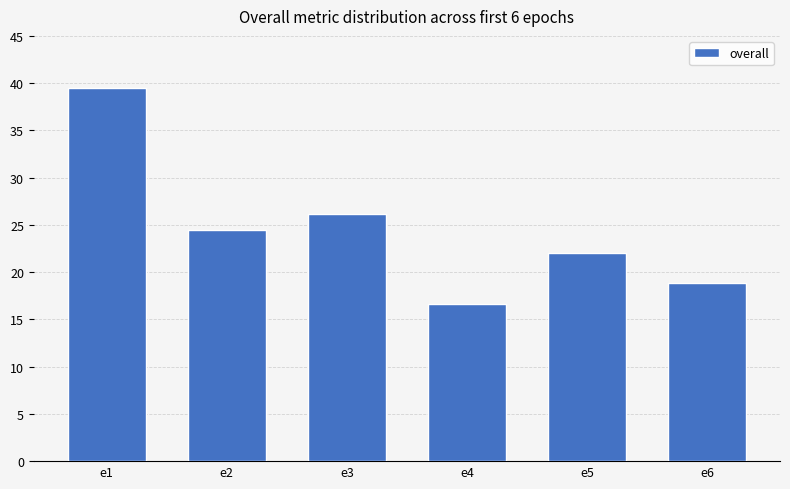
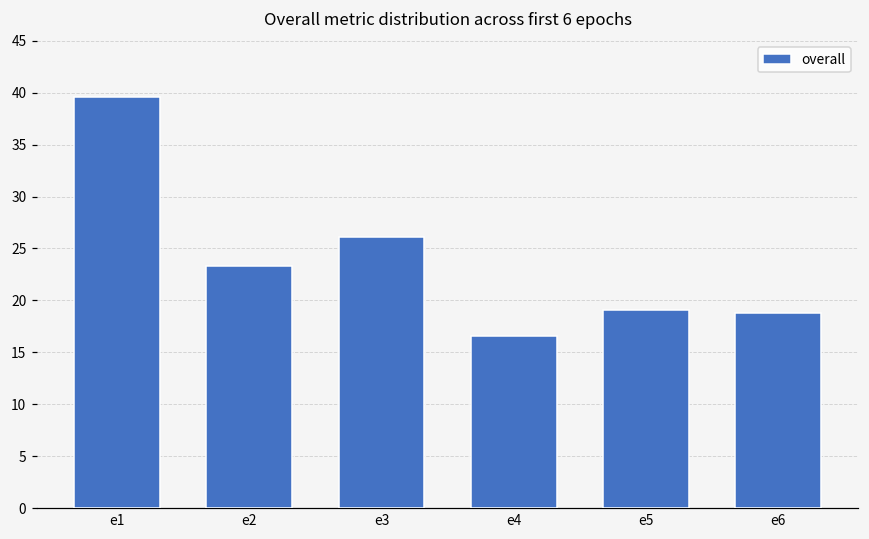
e2: 24 -> 23
e5: 22 -> 19
